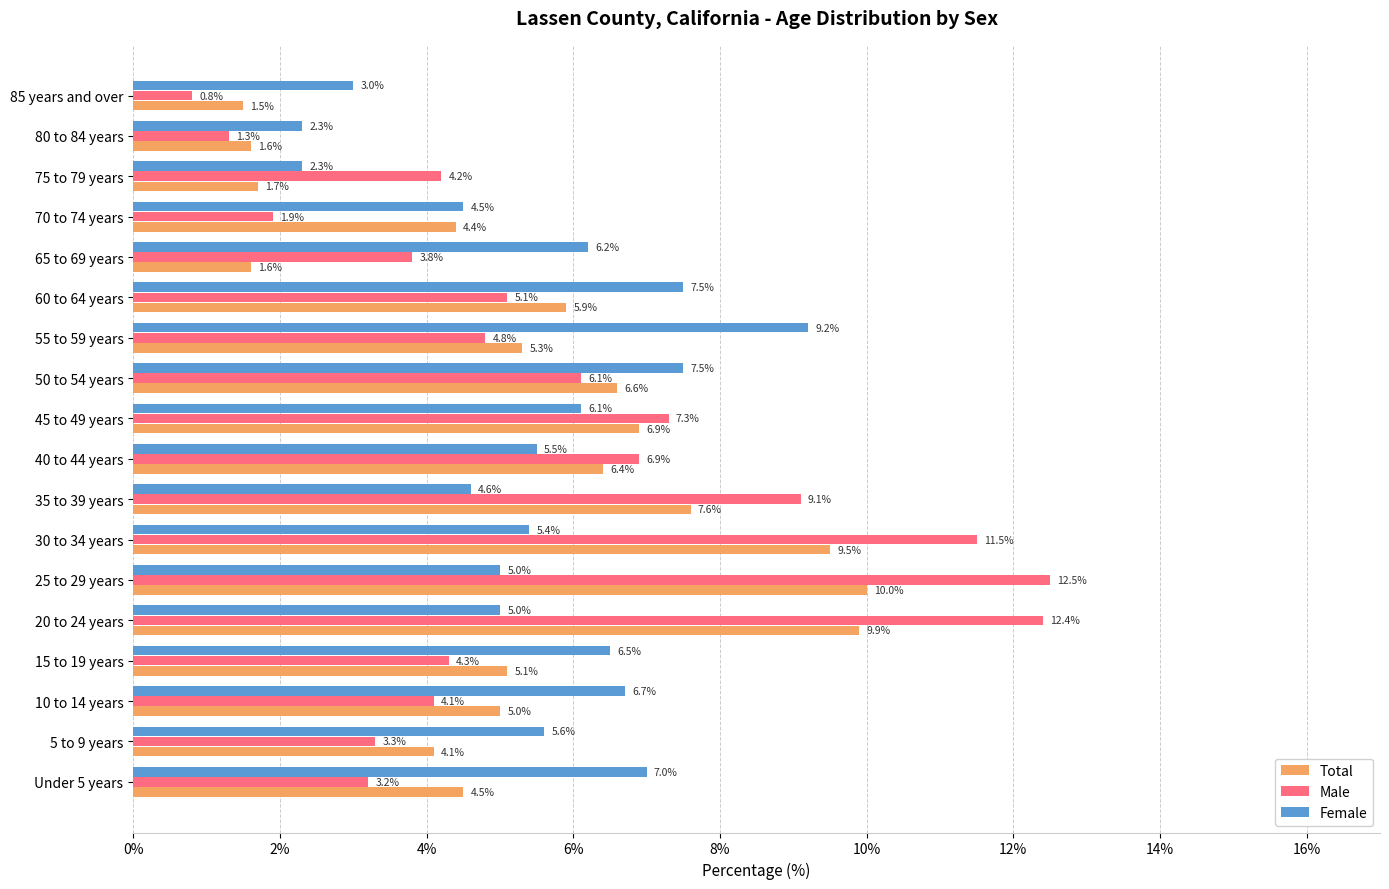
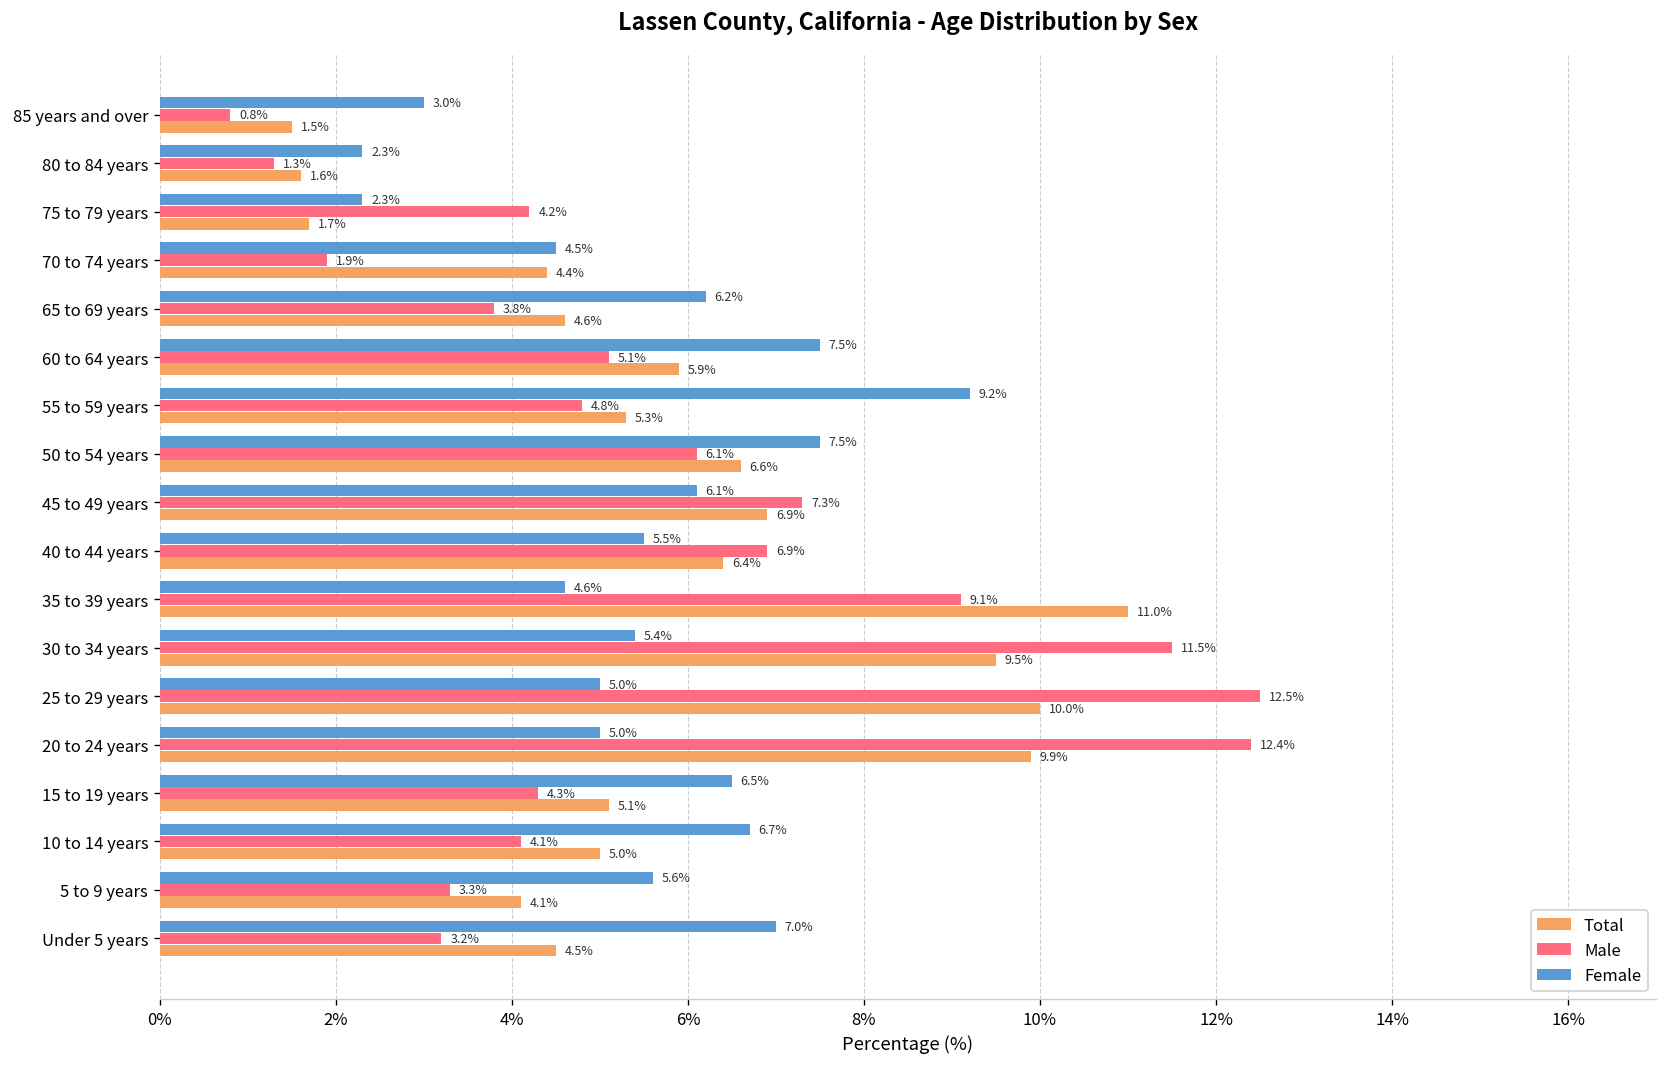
Total, 65 to 69 years: 1.6% -> 4.6%
Total, 35 to 39 years: 7.6% -> 11.0%
